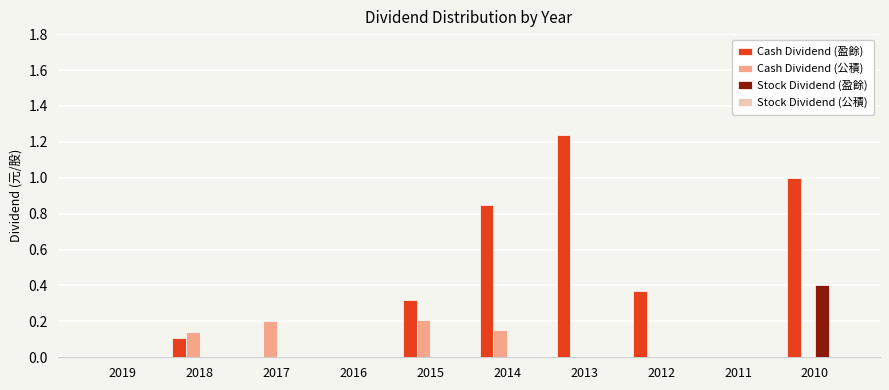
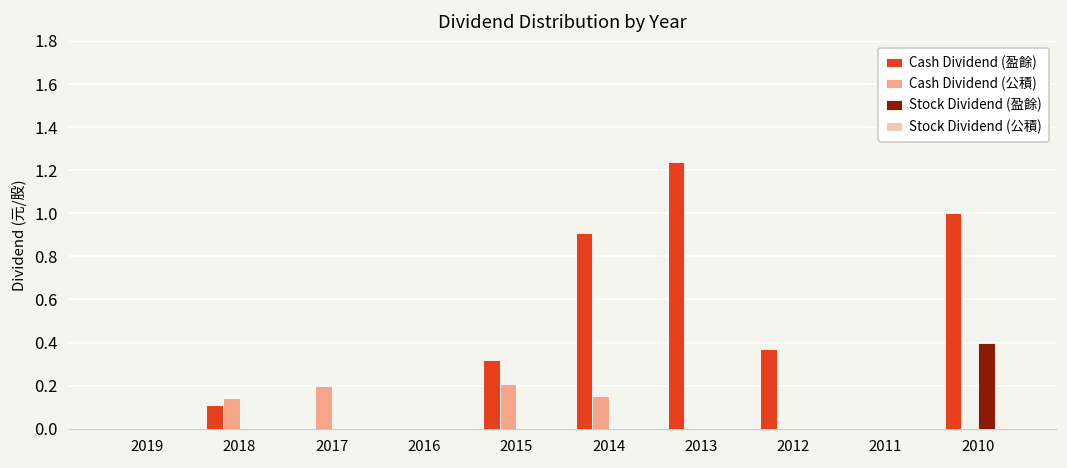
Cash Dividend (盈餘), 2014: 0.85 -> 0.91
